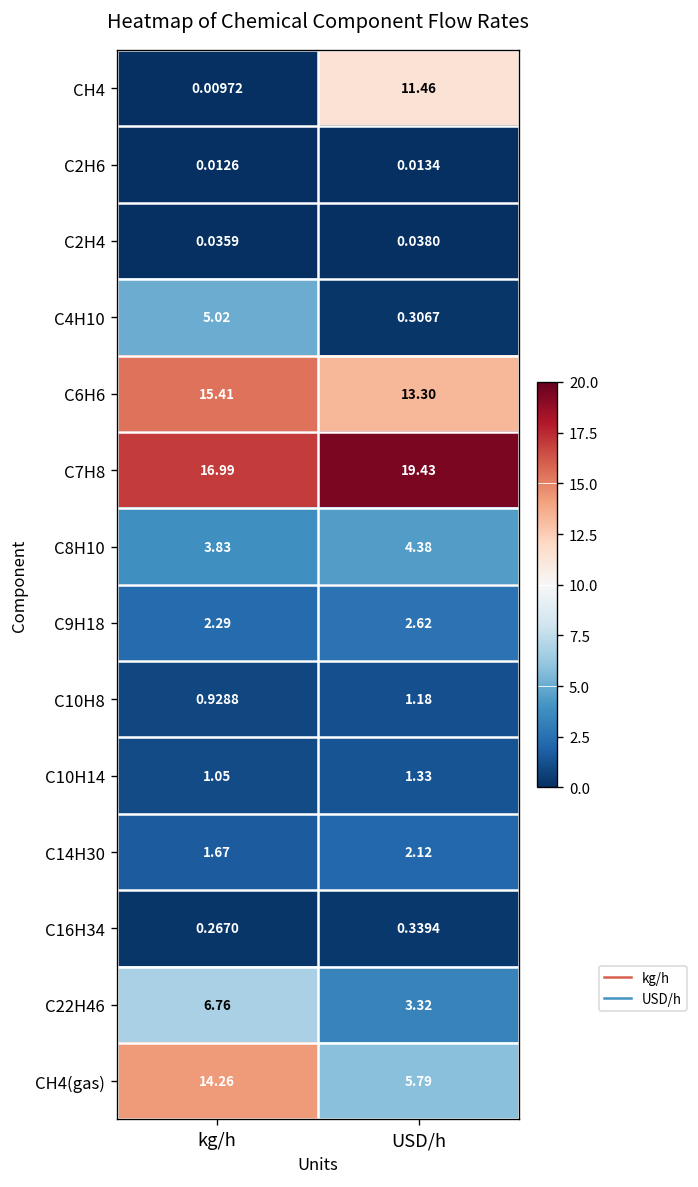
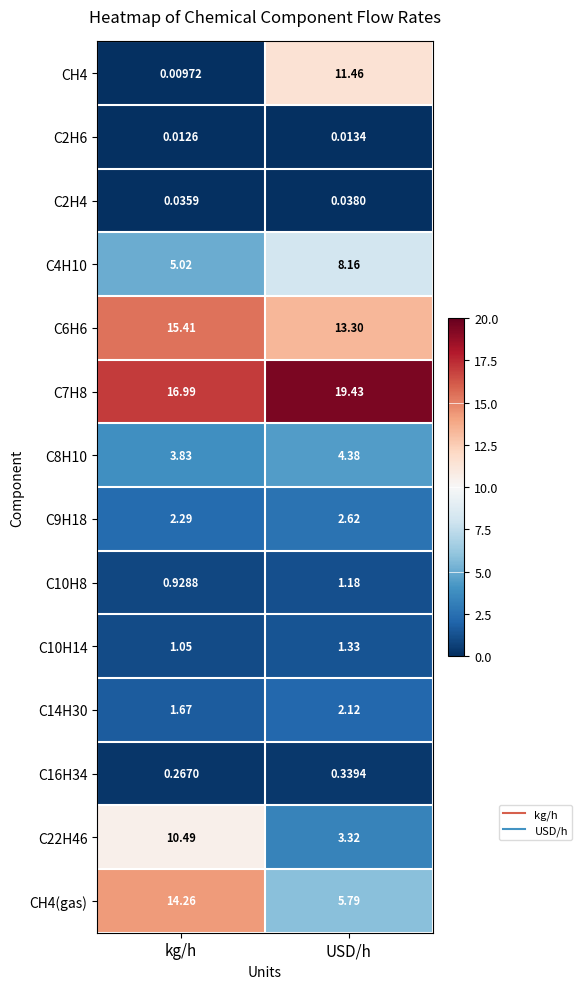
C4H10, USD/h: 0.3067 -> 8.16
C22H46, kg/h: 6.76 -> 10.49
